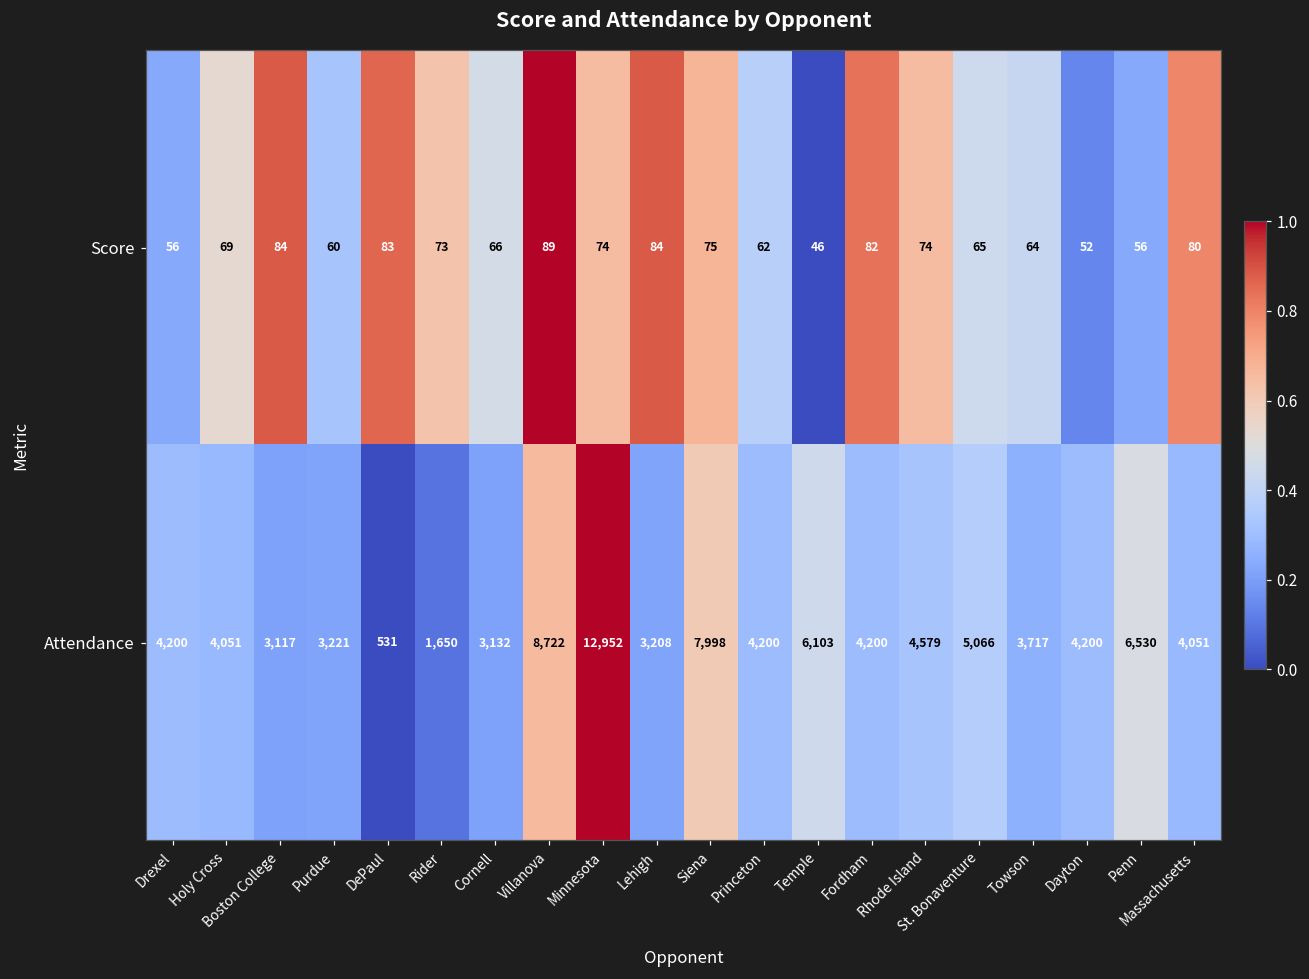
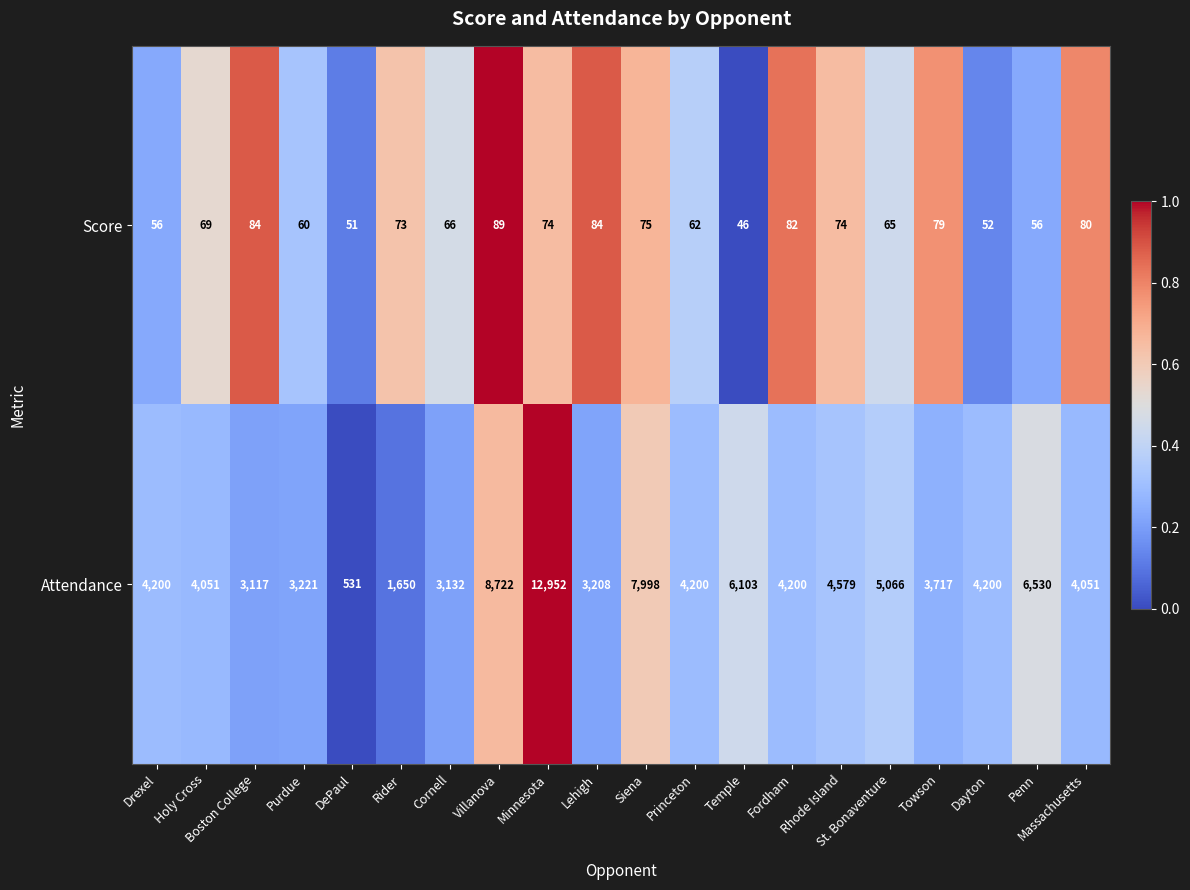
Score, DePaul: 83 -> 51
Score, Towson: 64 -> 79
